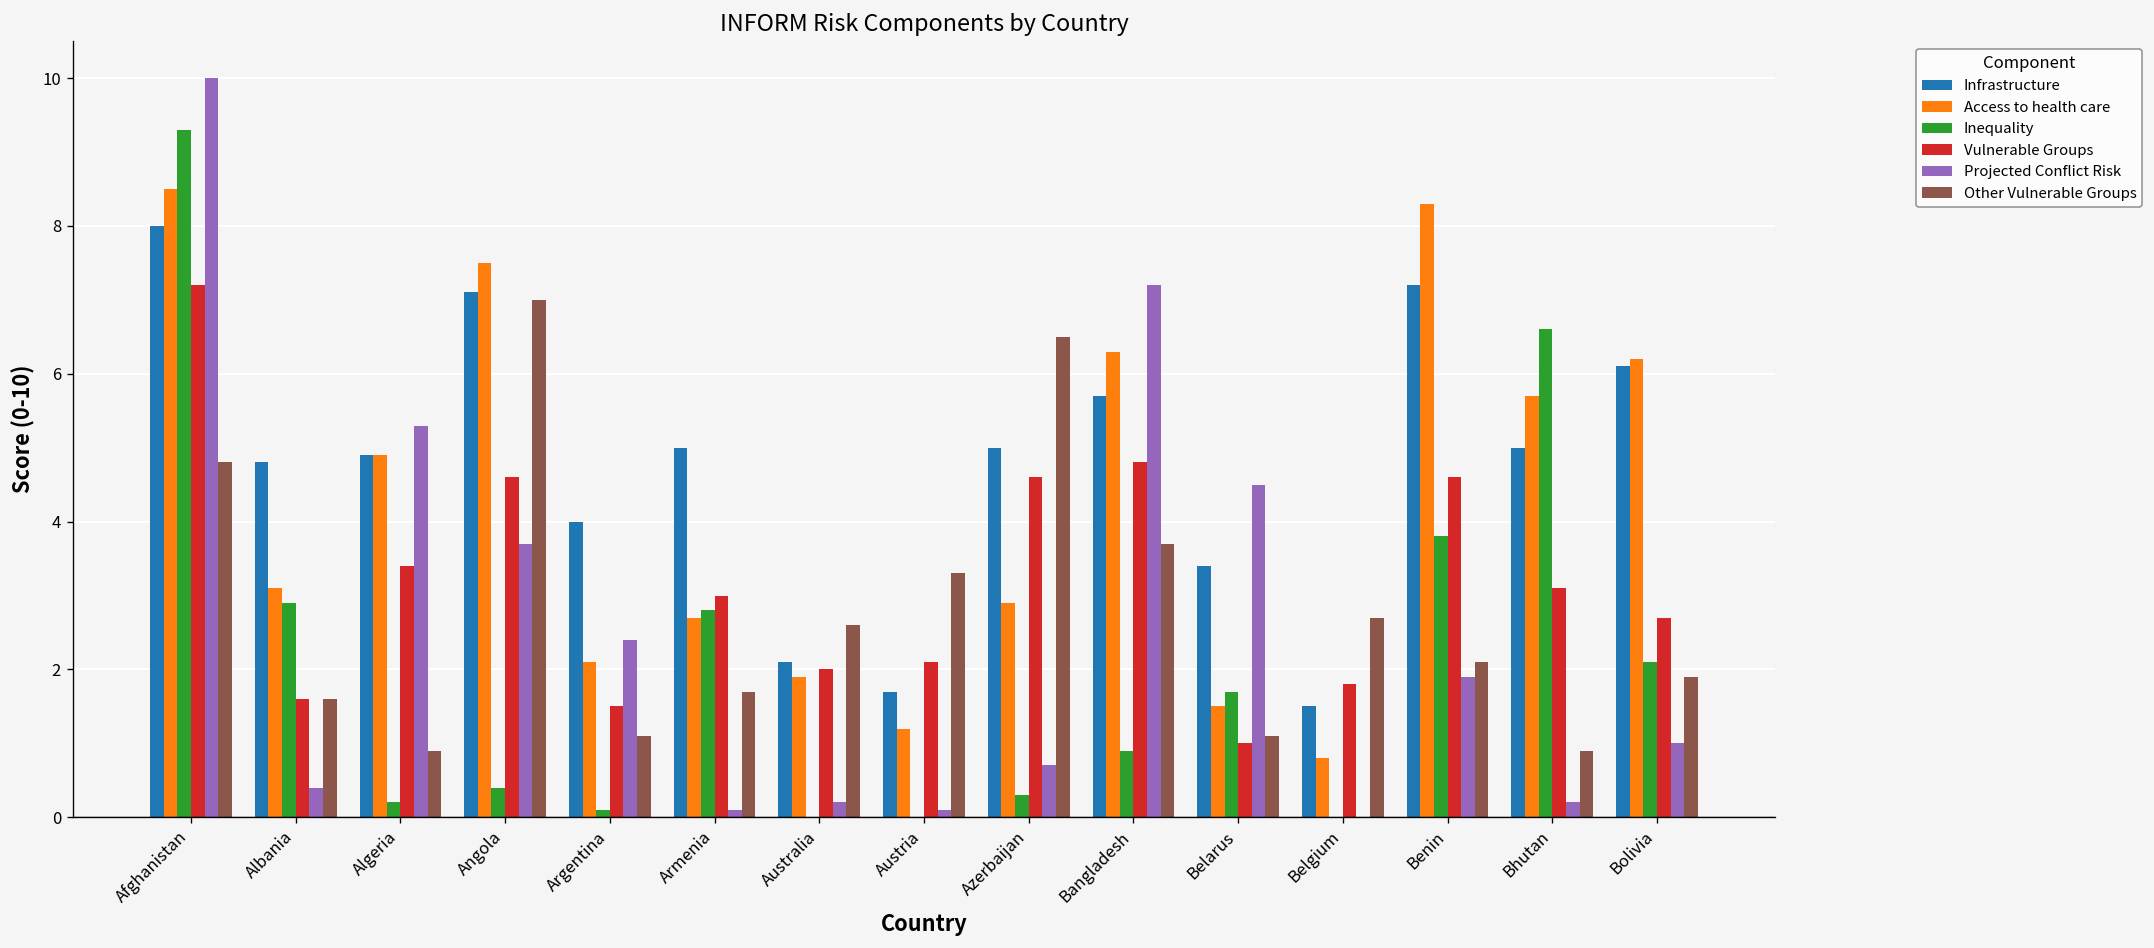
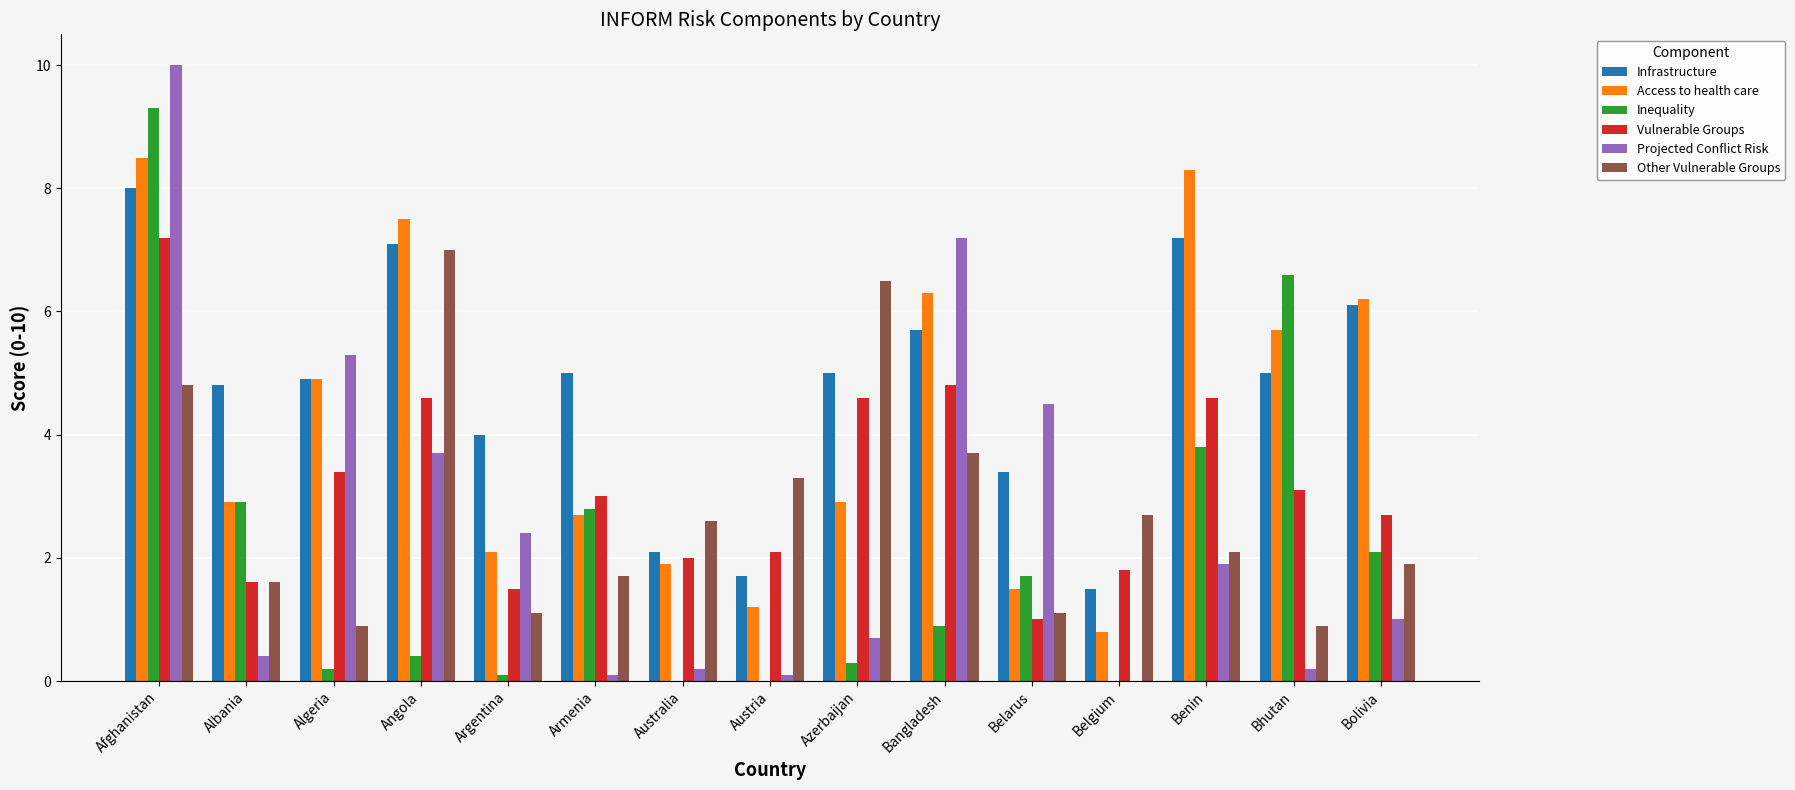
Access to health care, Albania: 3.1 -> 2.9
